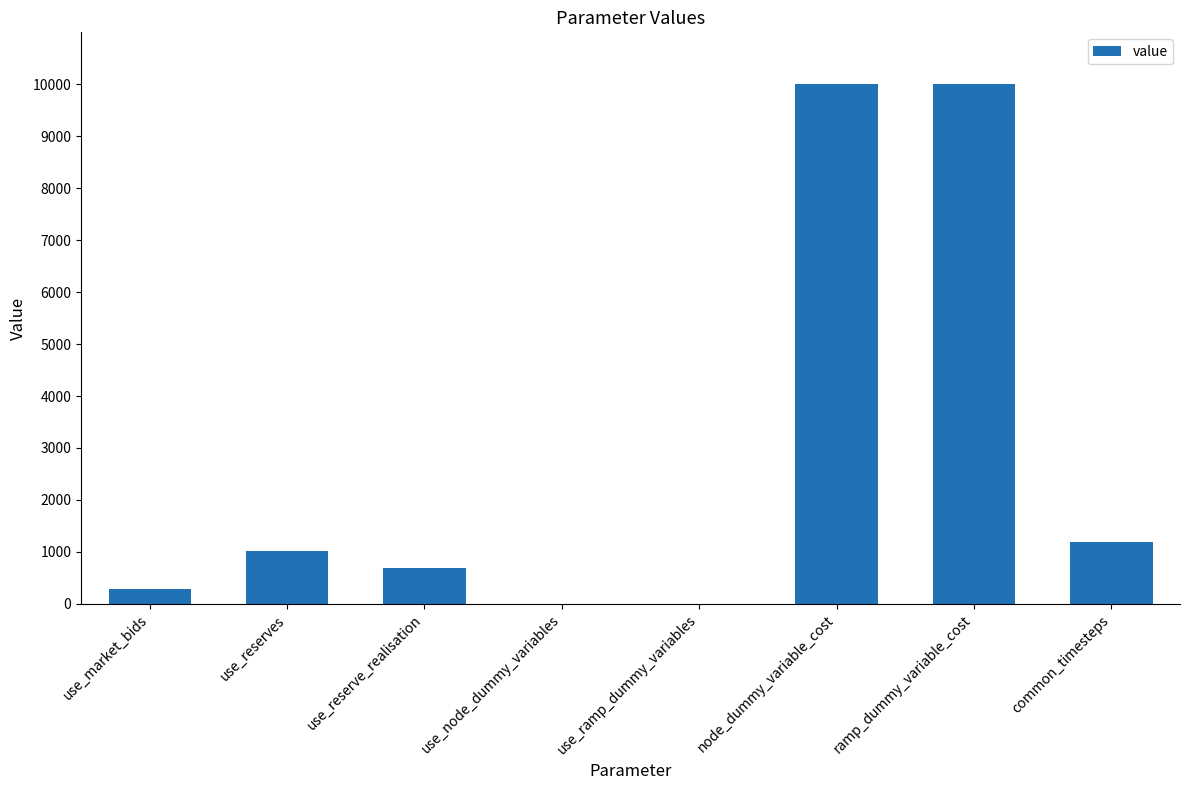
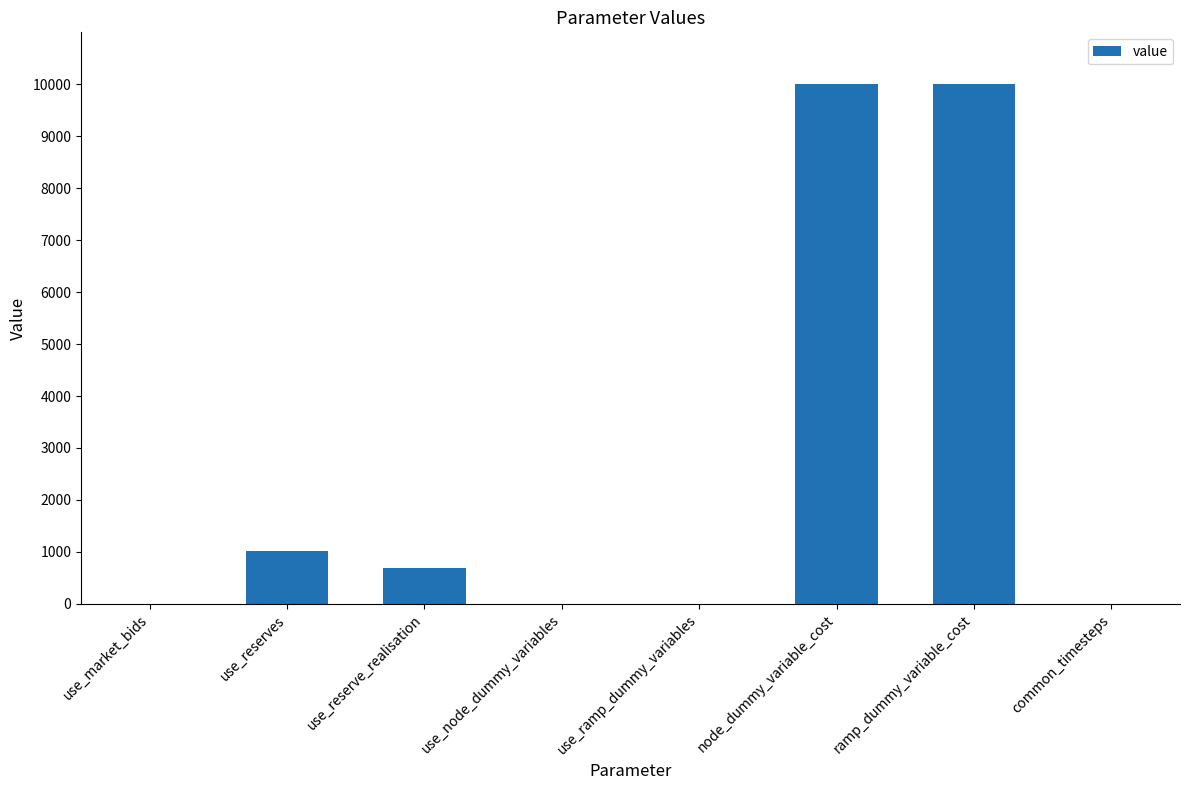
use_market_bids: 300 -> 0
common_timesteps: 1200 -> 0
